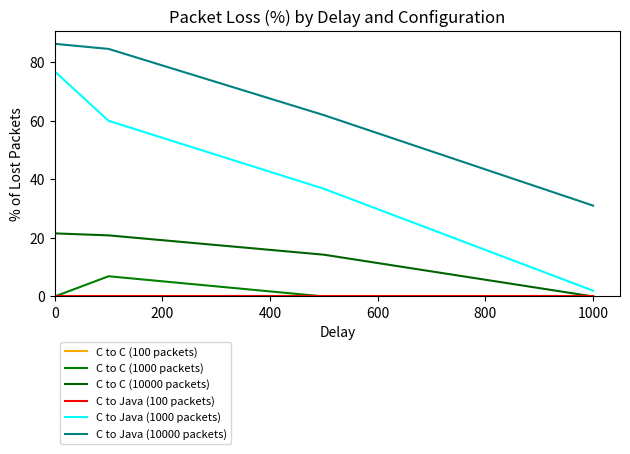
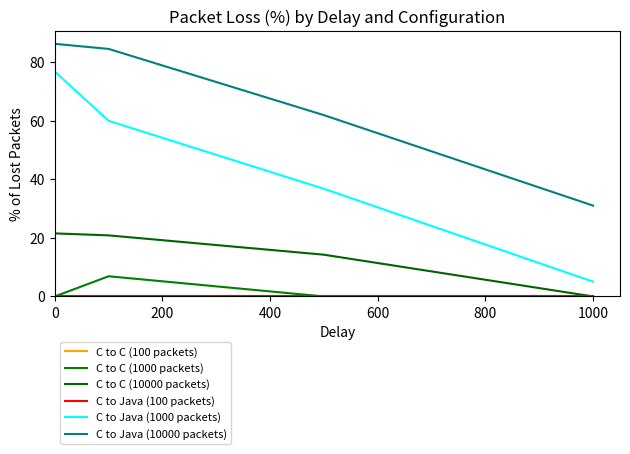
C to Java (1000 packets), 1000: 2 -> 5
